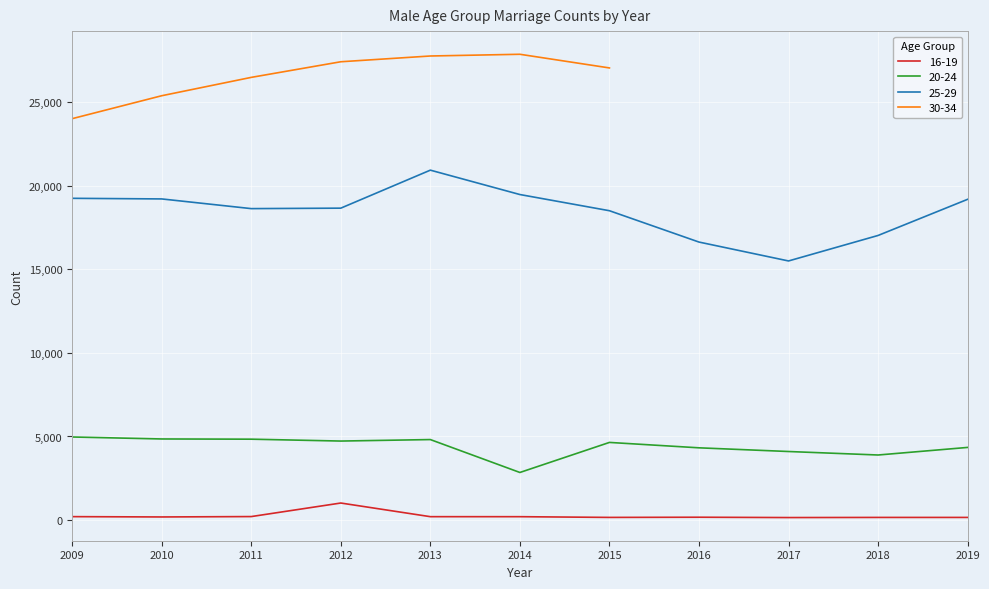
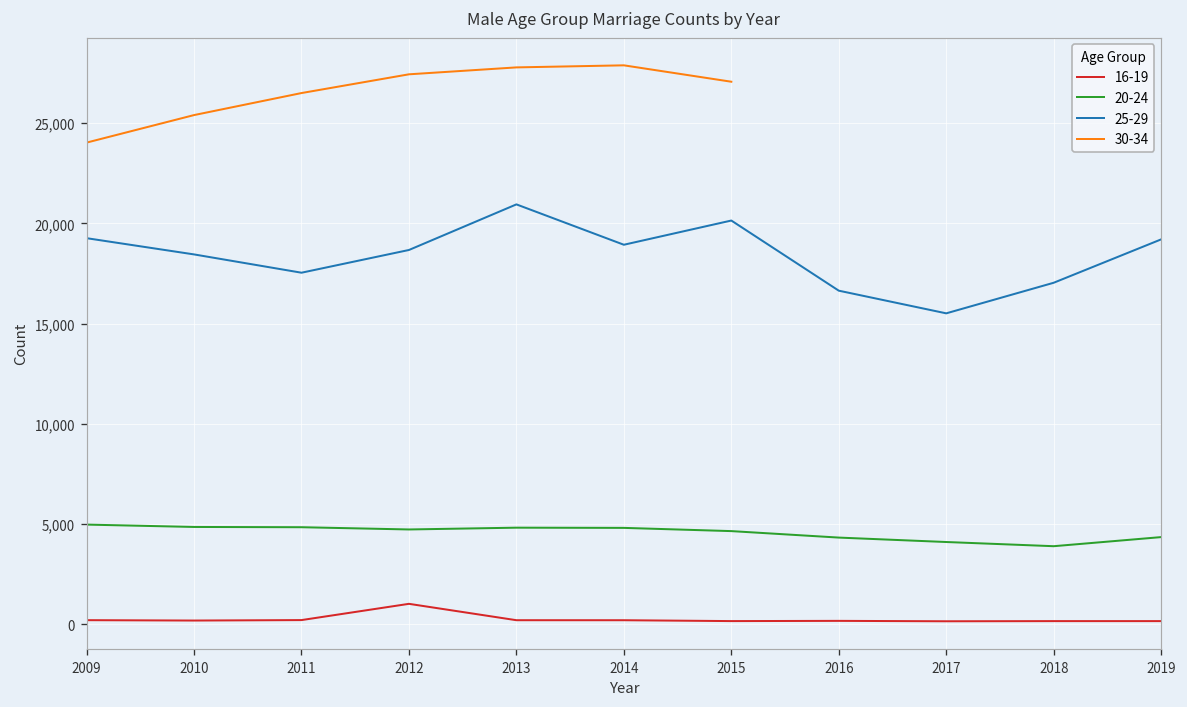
25-29, 2010: 19,200 -> 18,400
25-29, 2011: 18,600 -> 17,500
20-24, 2014: 2,800 -> 4,800
25-29, 2014: 19,500 -> 18,900
25-29, 2015: 18,500 -> 20,100
